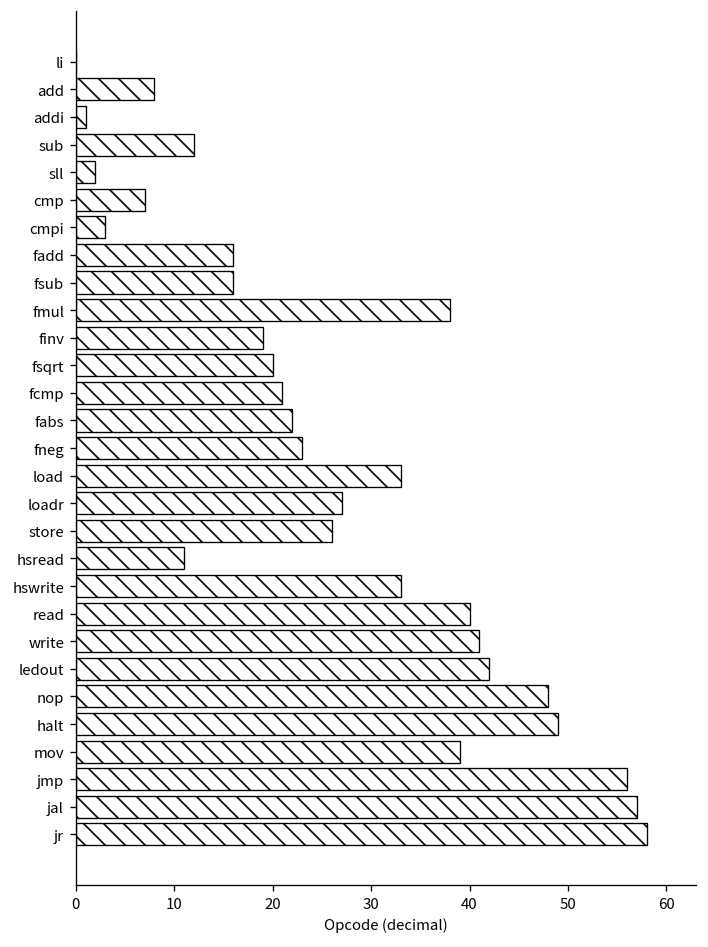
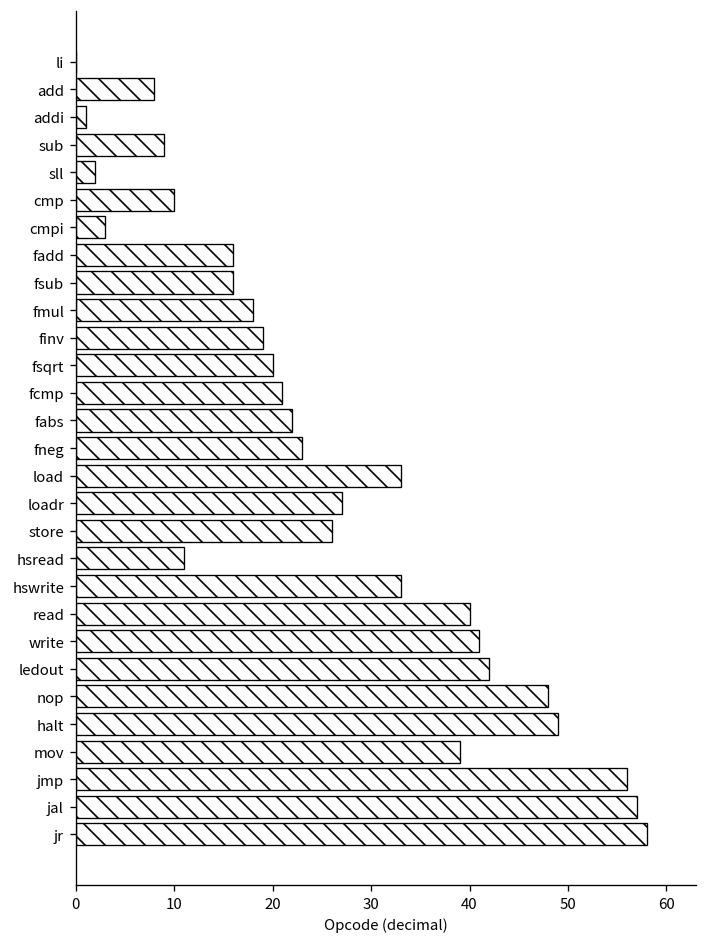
sub: 12 -> 9
cmp: 7 -> 10
fmul: 38 -> 18
